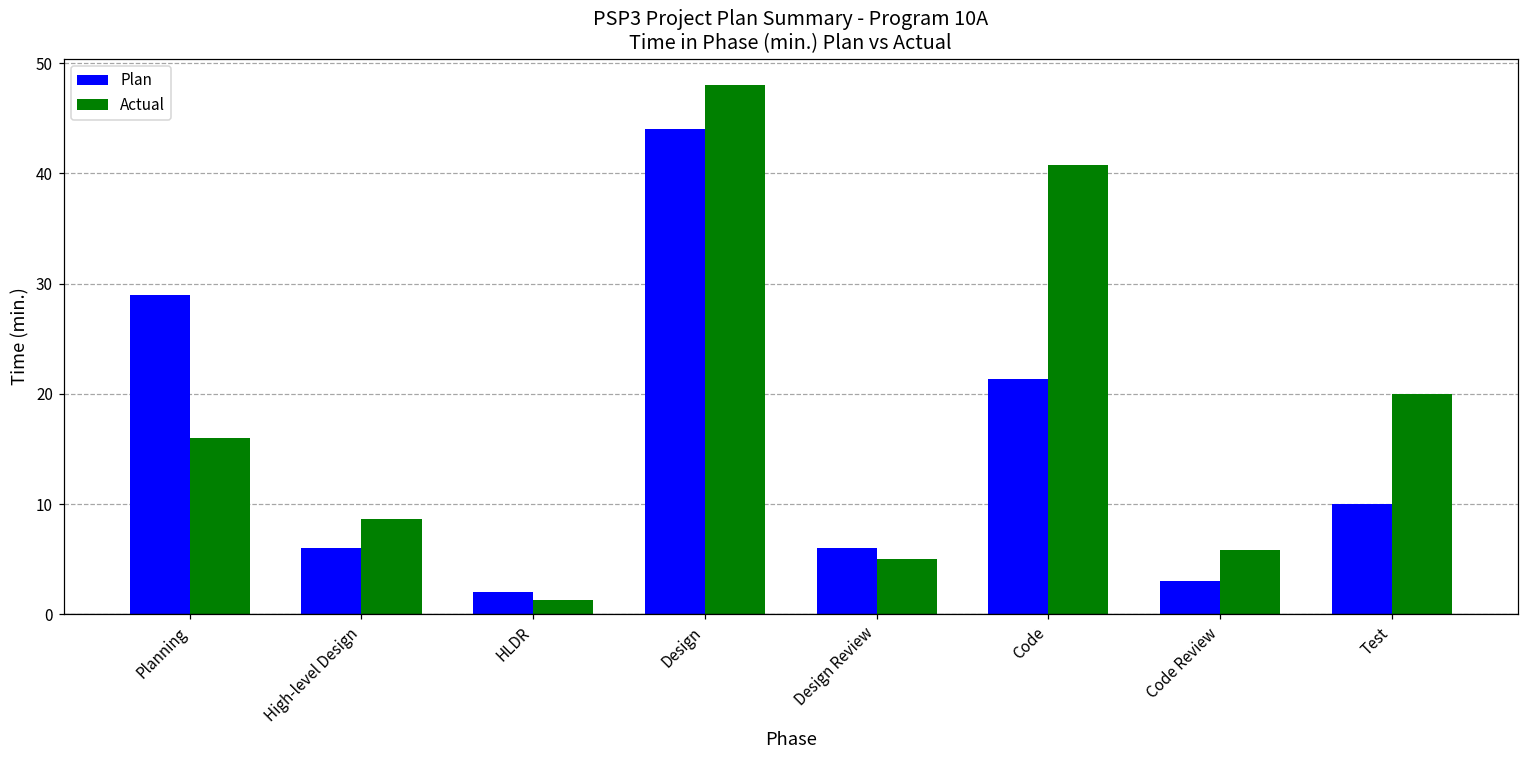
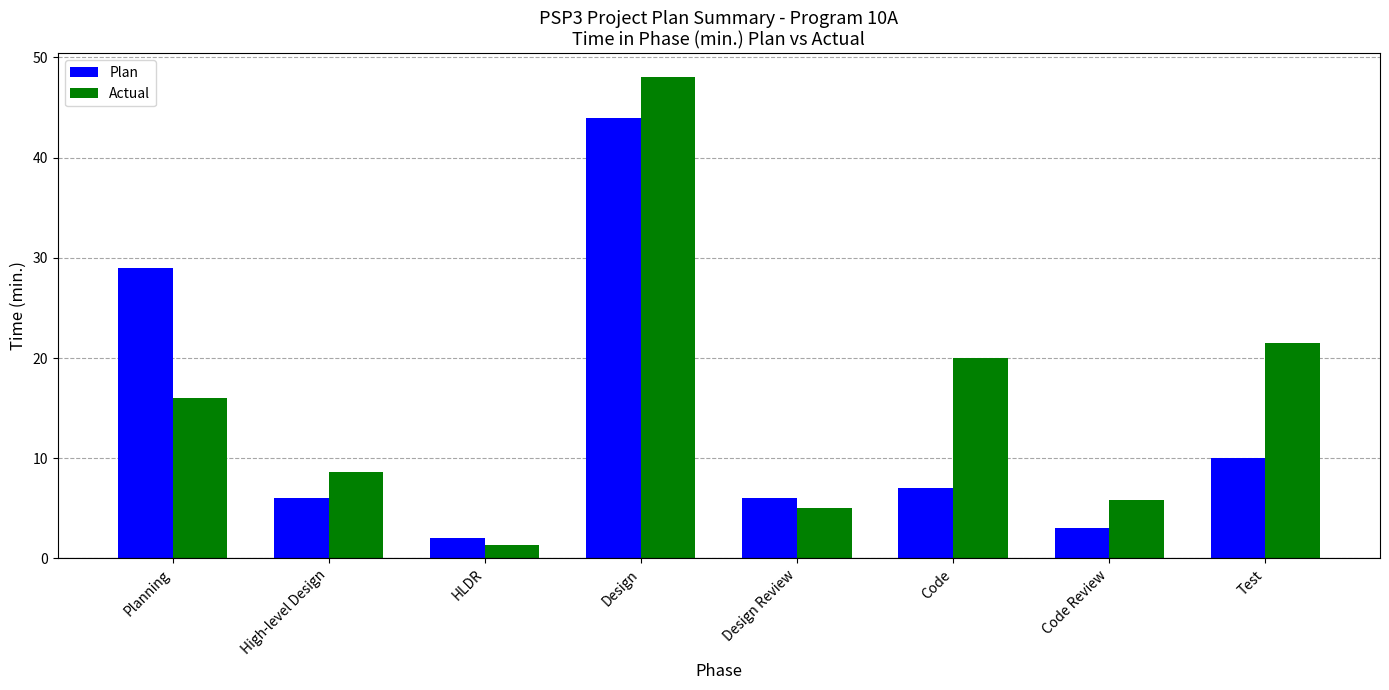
Plan, Code: 21.3 -> 7.0
Actual, Code: 40.8 -> 20.0
Actual, Test: 20.0 -> 21.5
